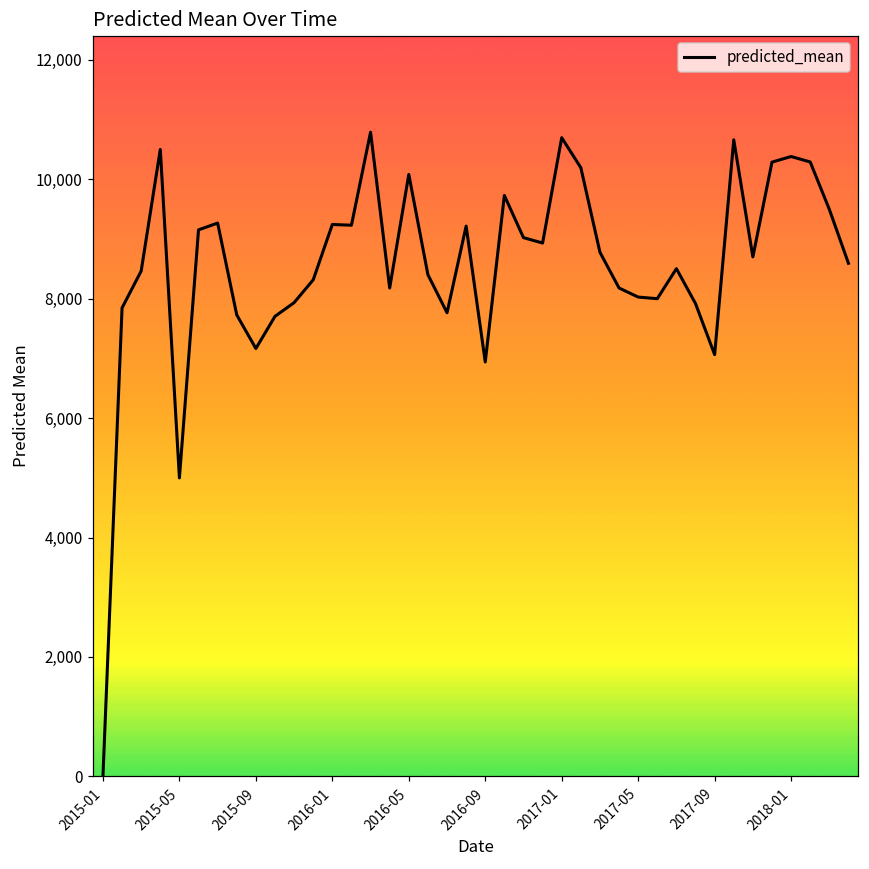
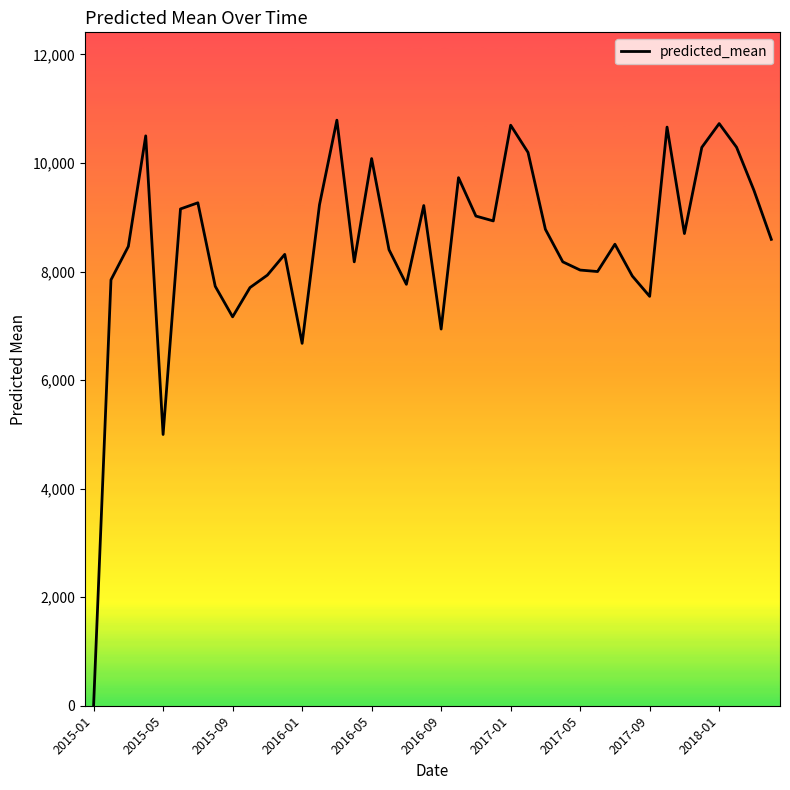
2016-01: 9,200 -> 6,700
2017-09: 7,100 -> 7,500
2018-01: 10,400 -> 10,700
